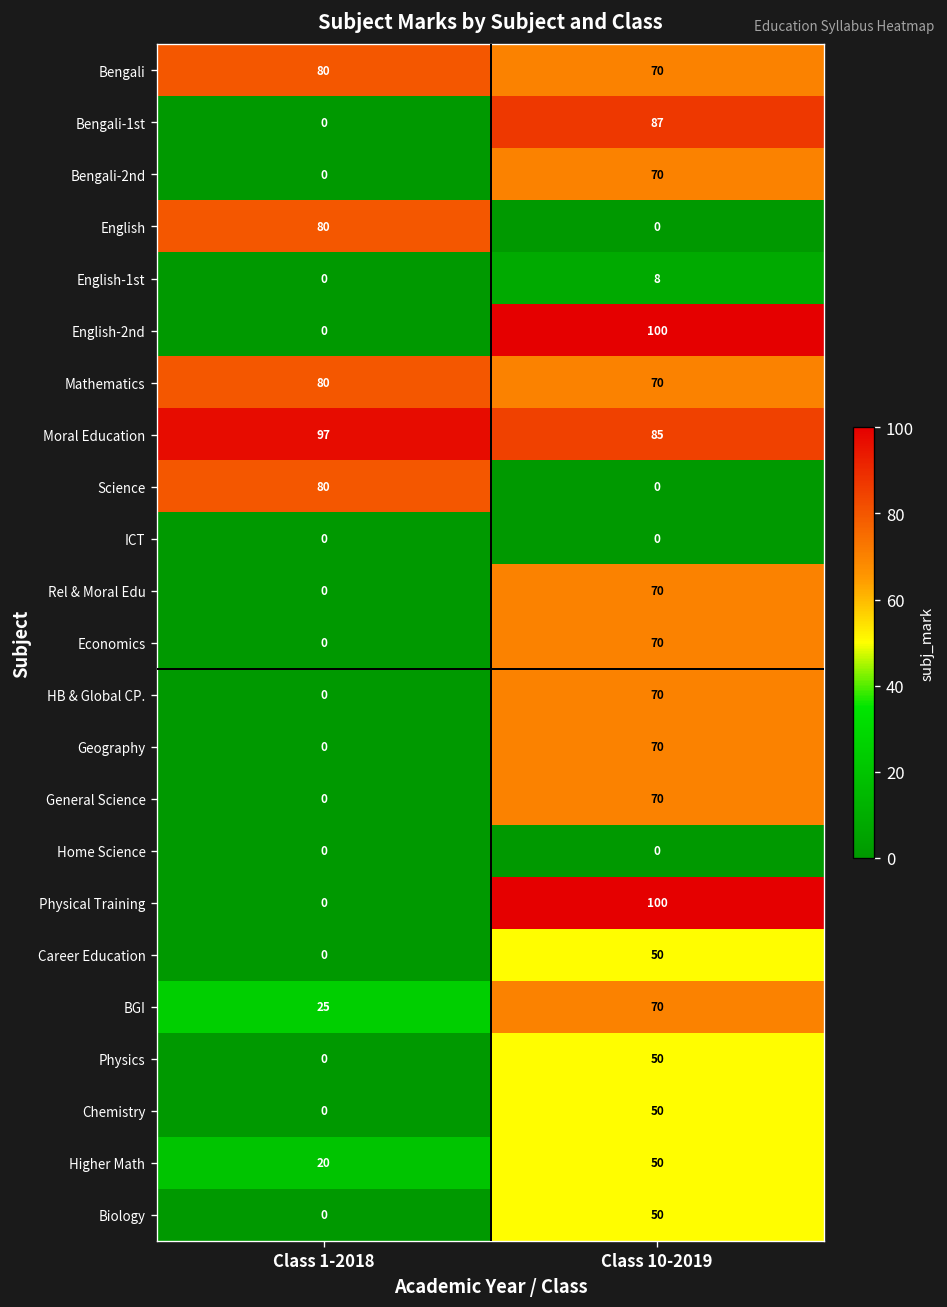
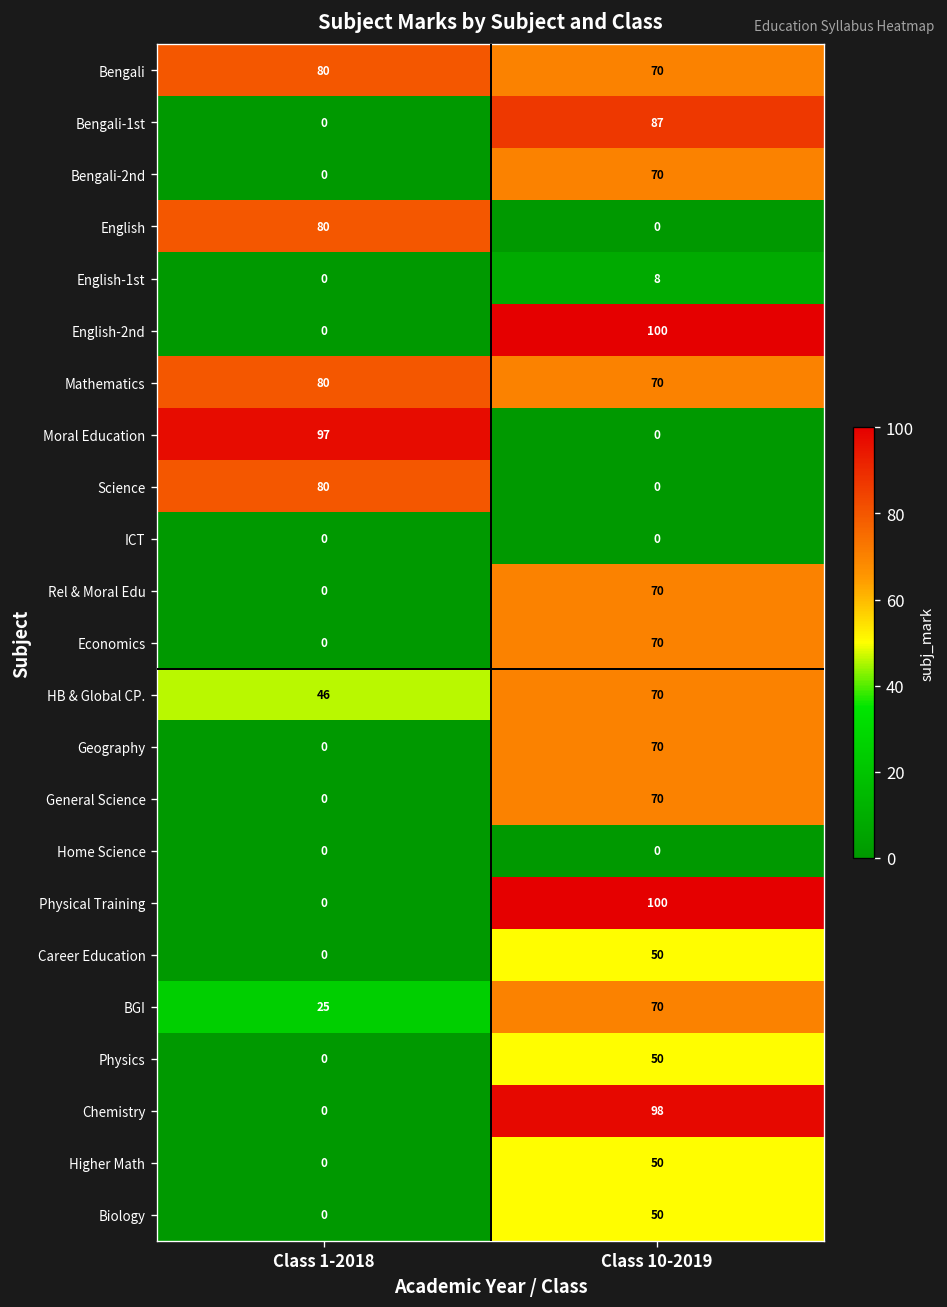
Moral Education, Class 10-2019: 85 -> 0
HB & Global CP., Class 1-2018: 0 -> 46
Chemistry, Class 10-2019: 50 -> 98
Higher Math, Class 1-2018: 20 -> 0
